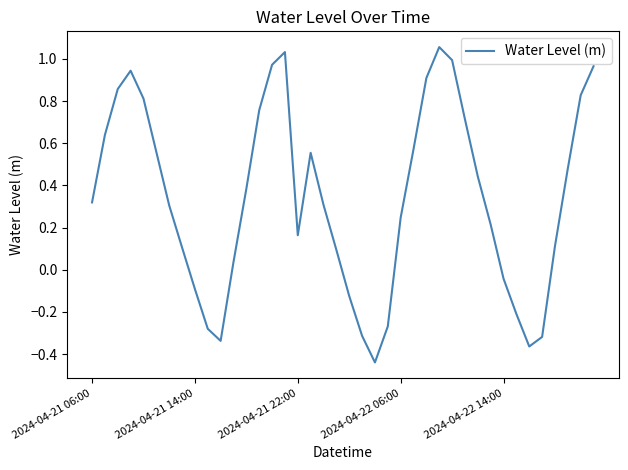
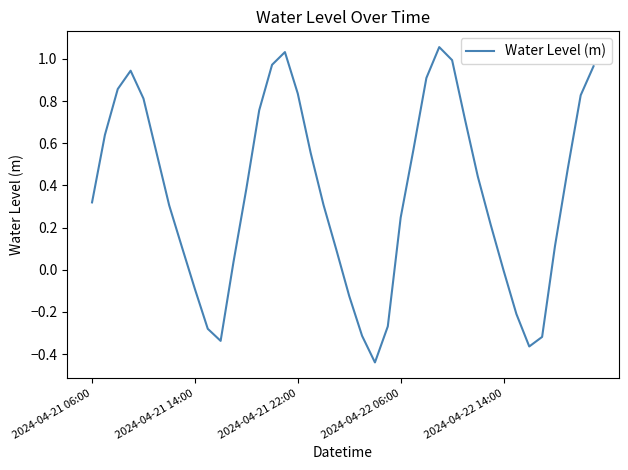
2024-04-21 22:00: 0.16 -> 0.84
2024-04-22 14:00: -0.04 -> 0.00
